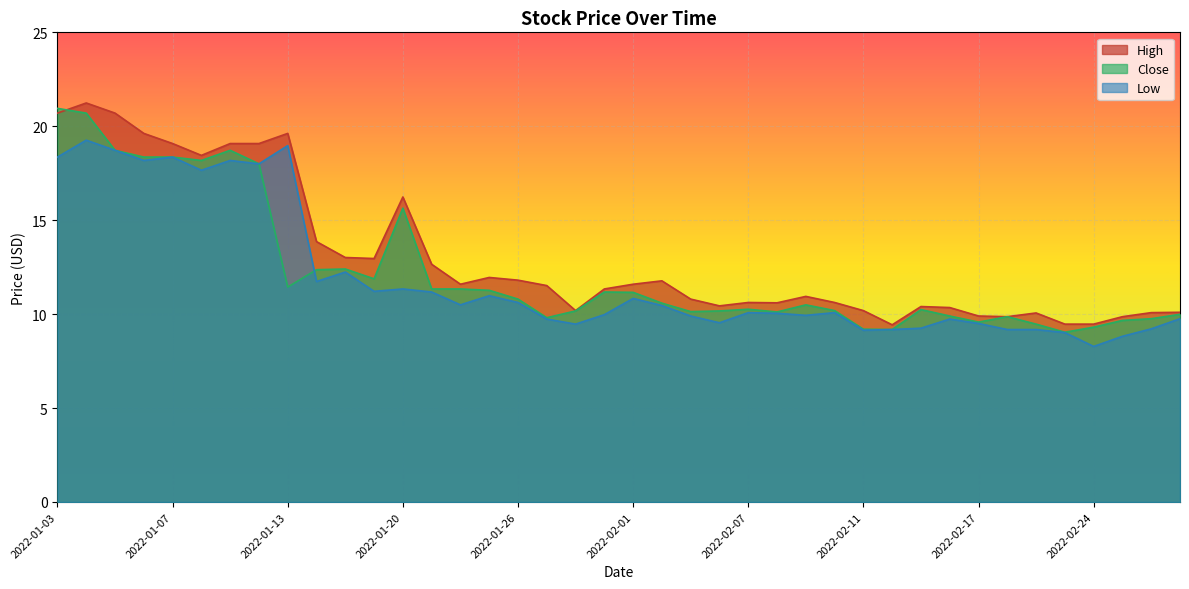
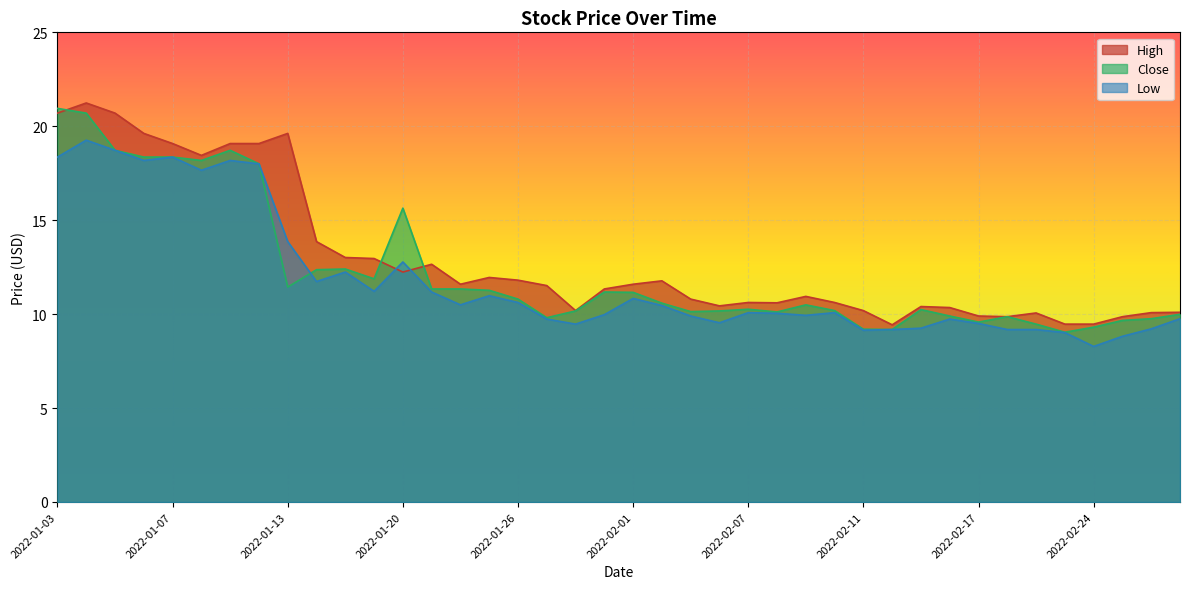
Low, 2022-01-13: 19.0 -> 13.9
High, 2022-01-20: 16.2 -> 12.2
Low, 2022-01-20: 11.3 -> 12.8
